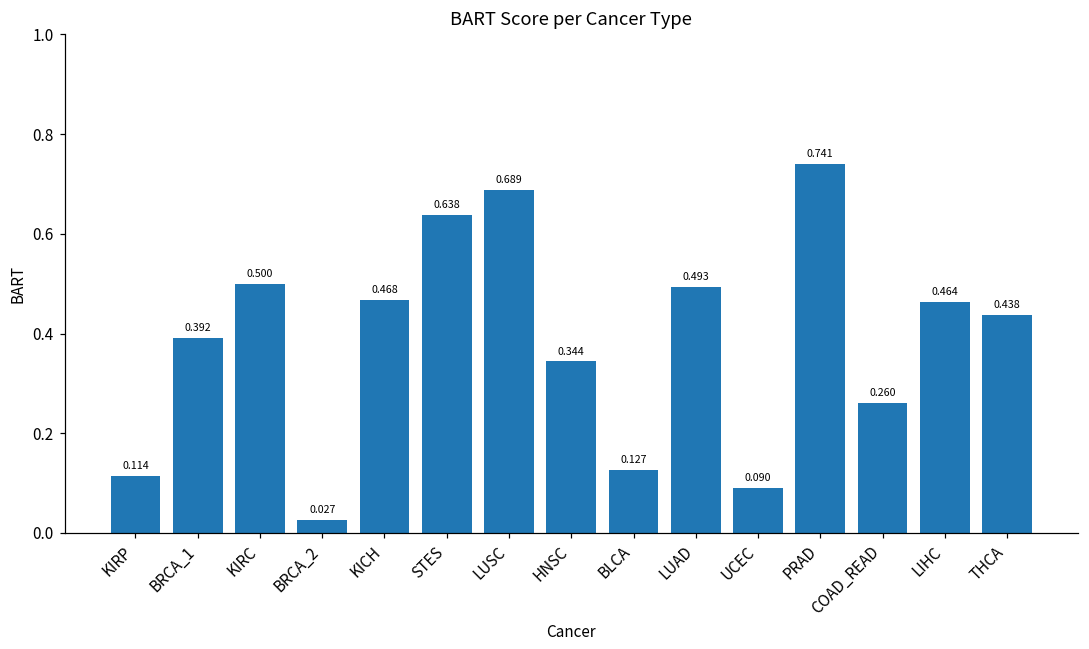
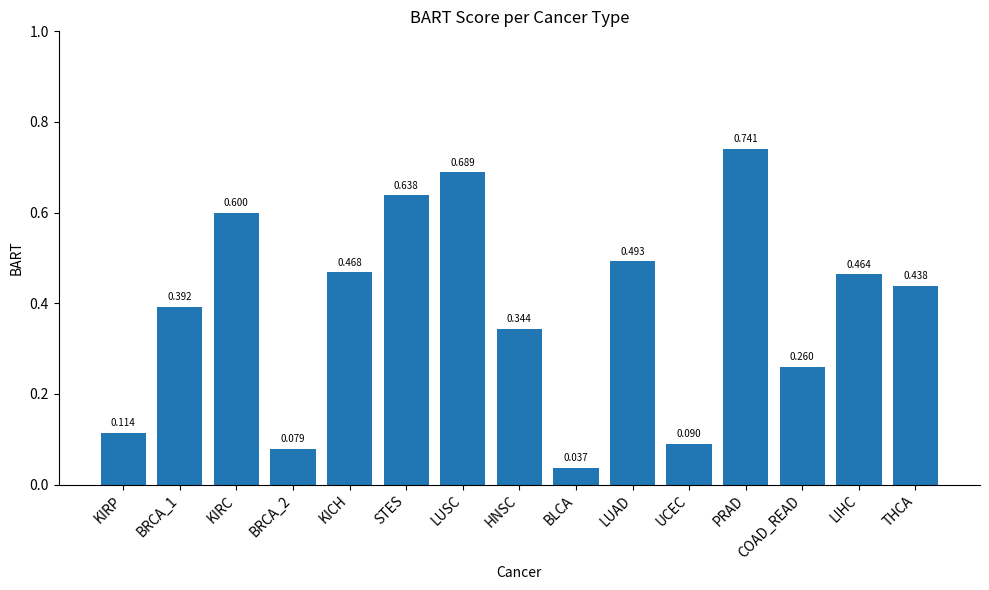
KIRC: 0.500 -> 0.600
BRCA_2: 0.027 -> 0.079
BLCA: 0.127 -> 0.037
